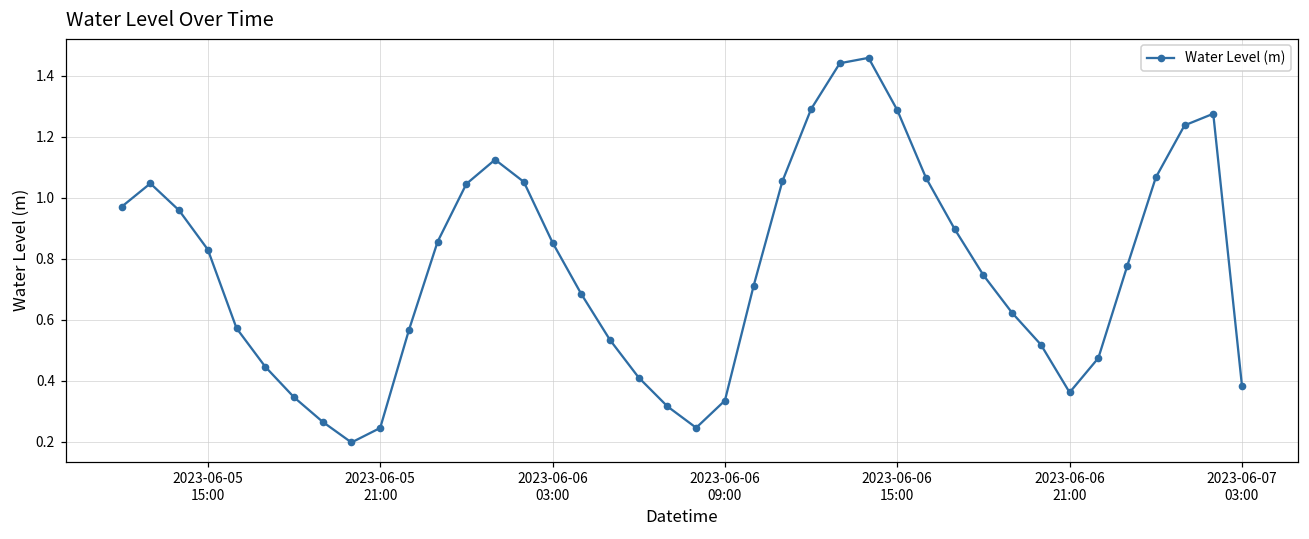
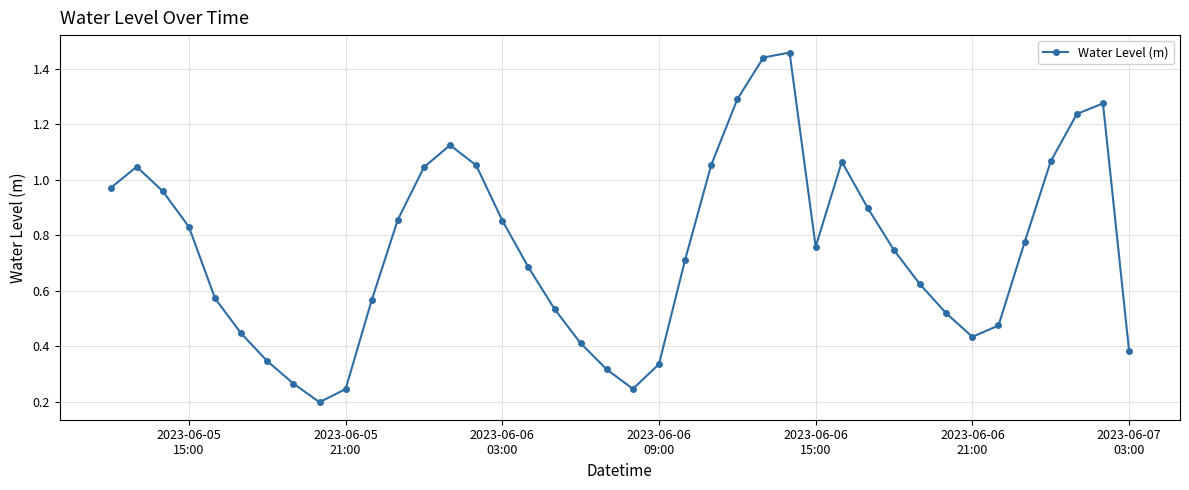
2023-06-06 15:00: 1.29 -> 0.76
2023-06-06 21:00: 0.36 -> 0.43
